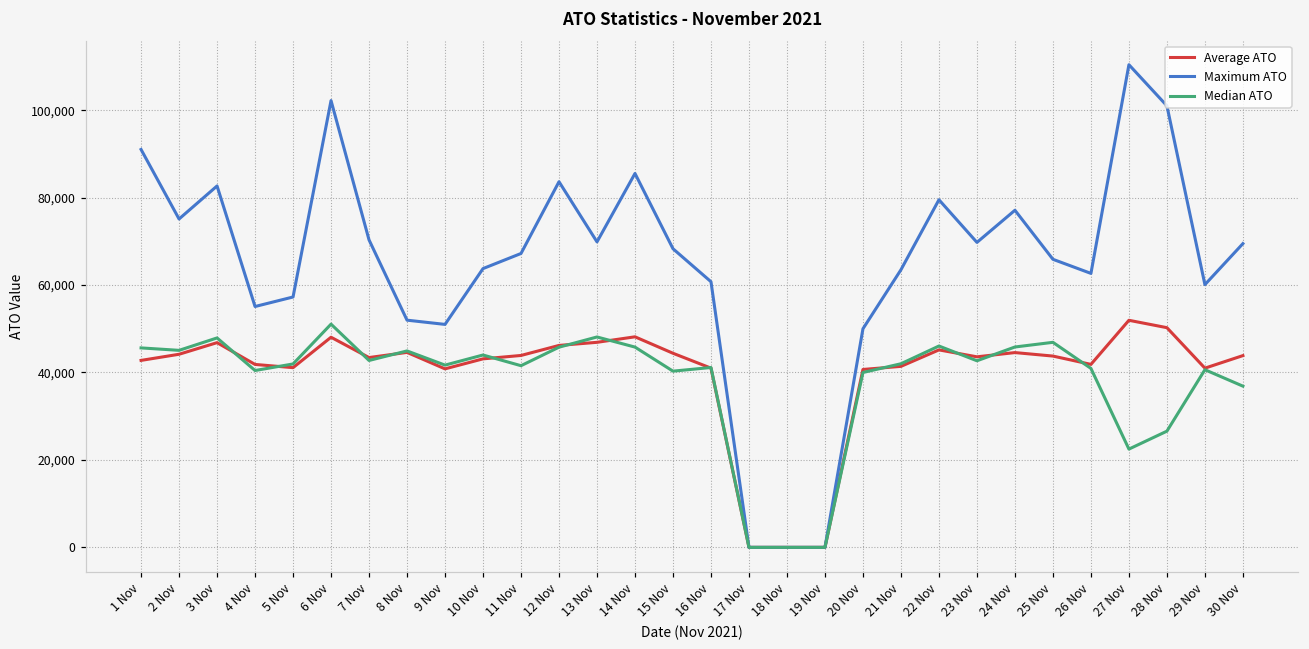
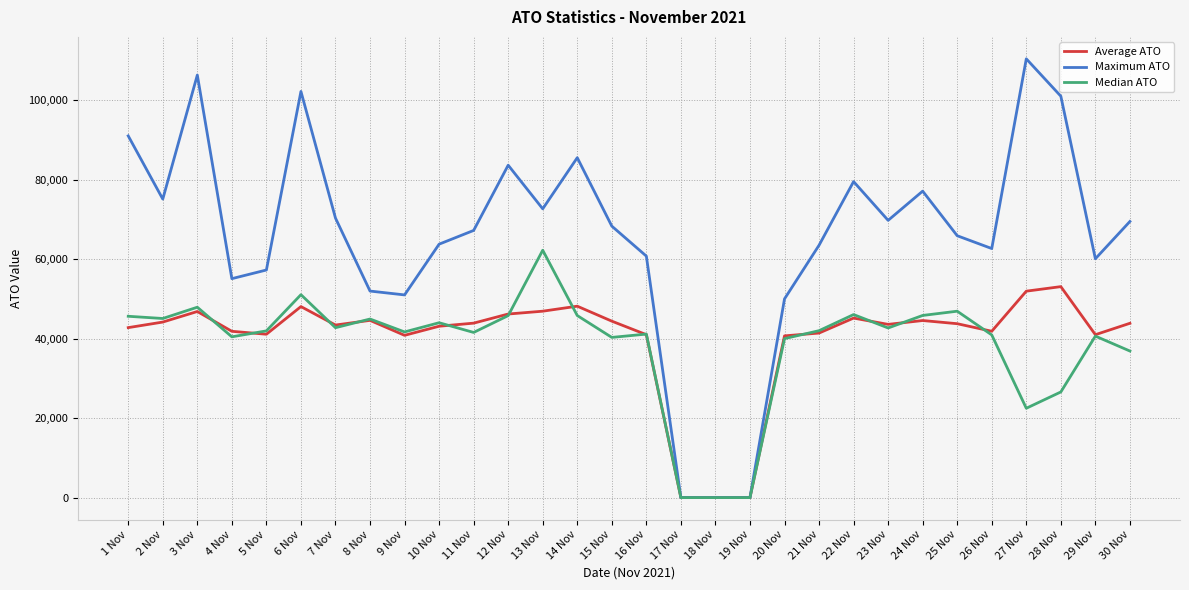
Maximum ATO, 3 Nov: 83,000 -> 106,000
Maximum ATO, 13 Nov: 70,000 -> 73,000
Median ATO, 13 Nov: 48,000 -> 62,000
Average ATO, 28 Nov: 50,000 -> 53,000
